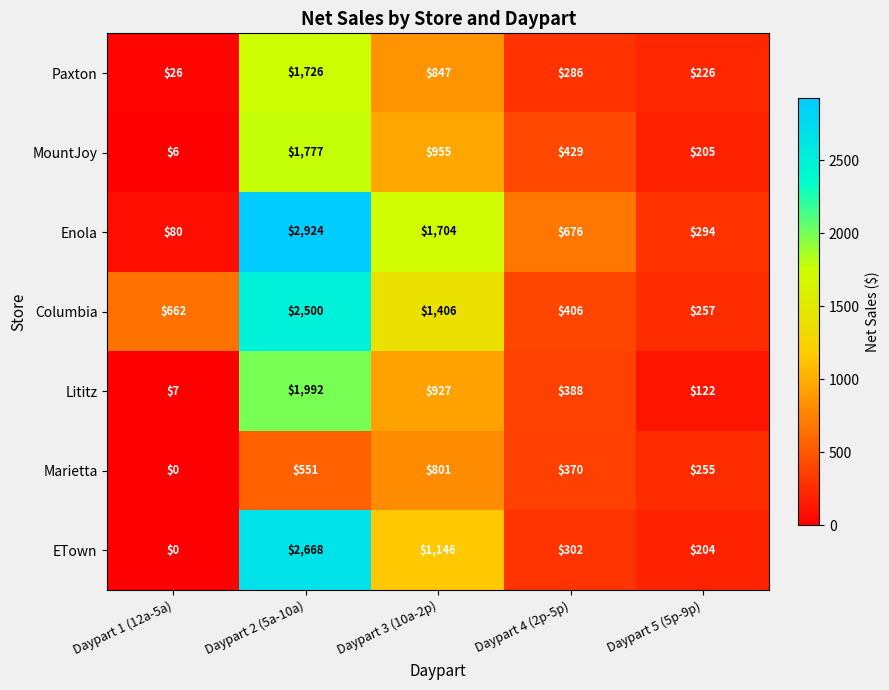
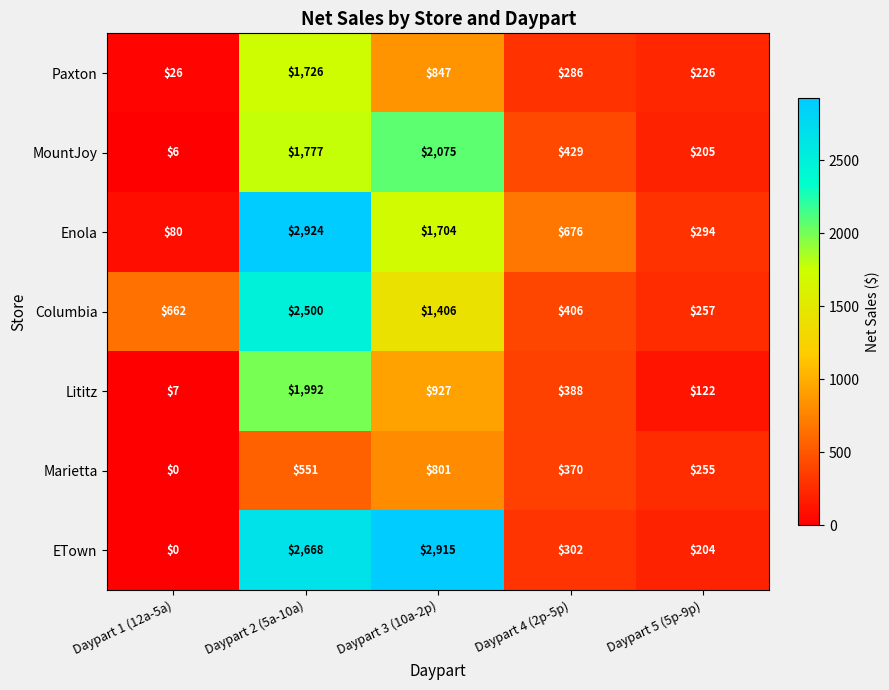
MountJoy, Daypart 3 (10a-2p): $955 -> $2,075
ETown, Daypart 3 (10a-2p): $1,146 -> $2,915
